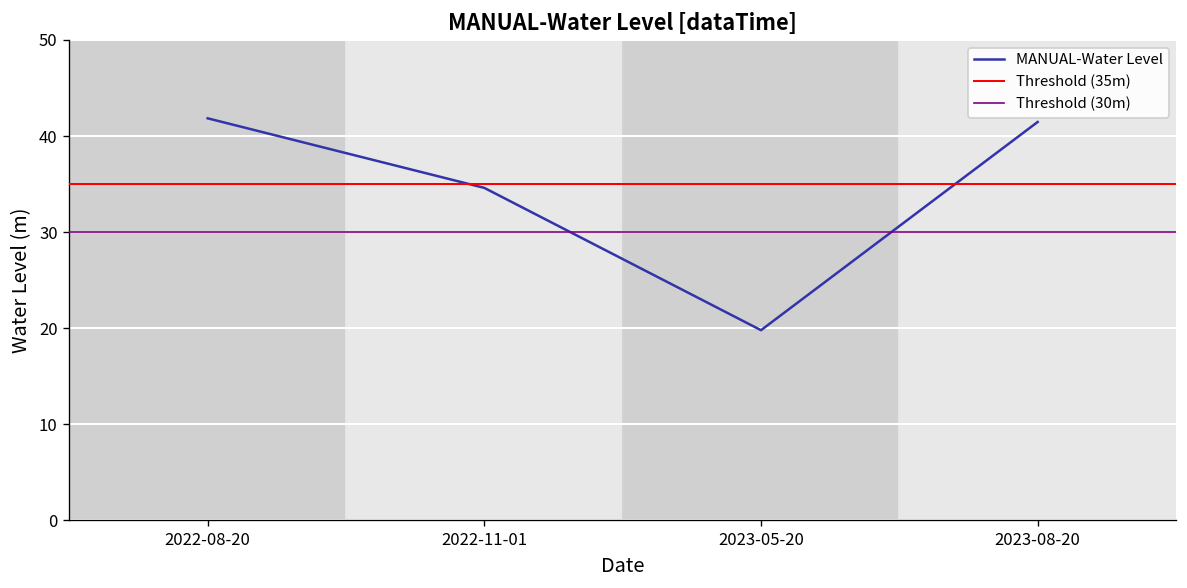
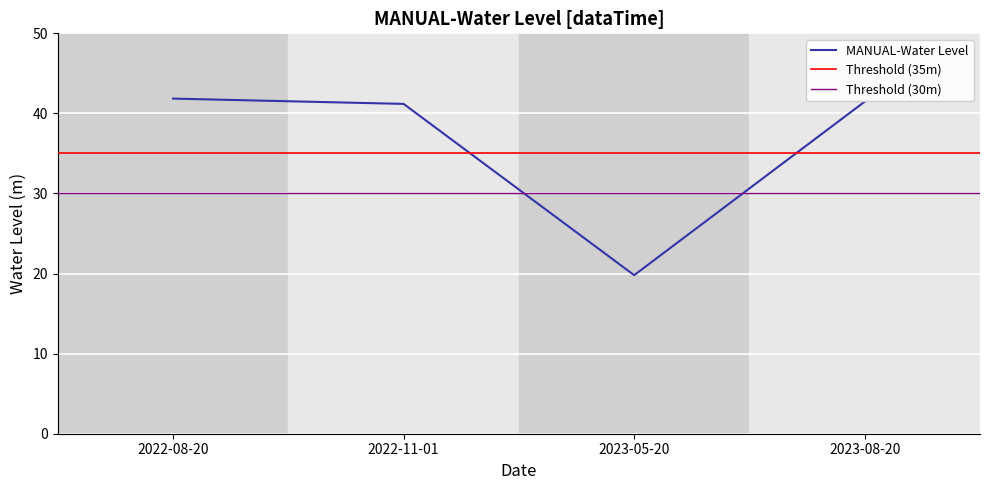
2022-11-01: 35 -> 41
